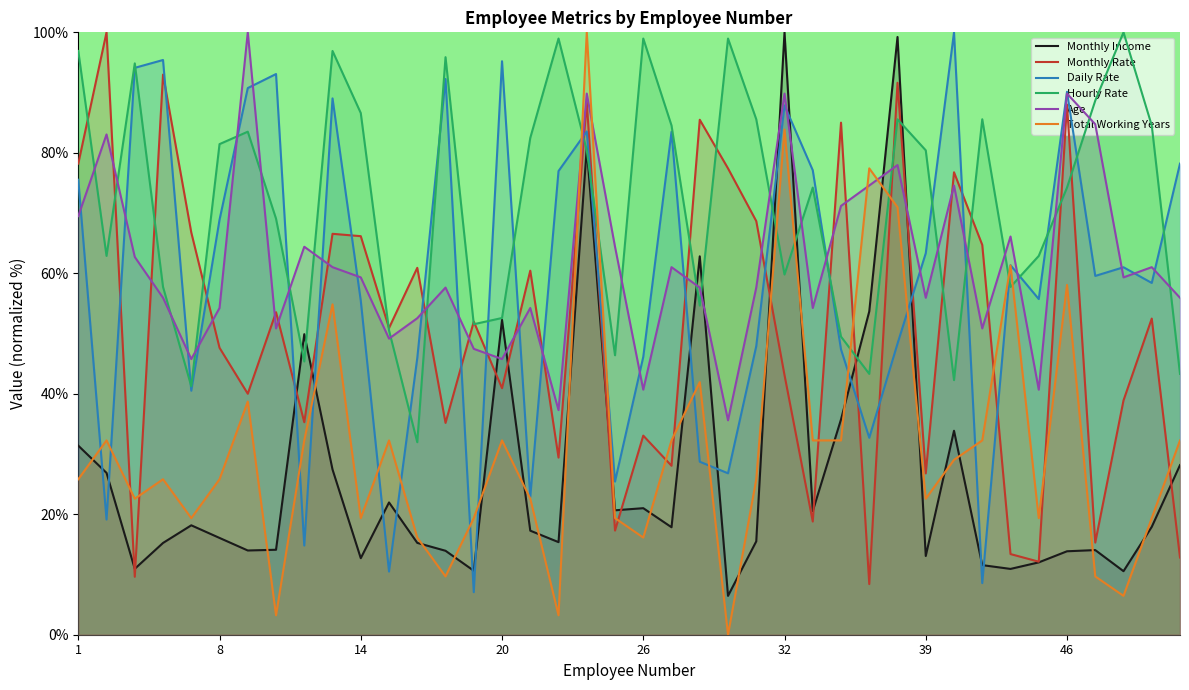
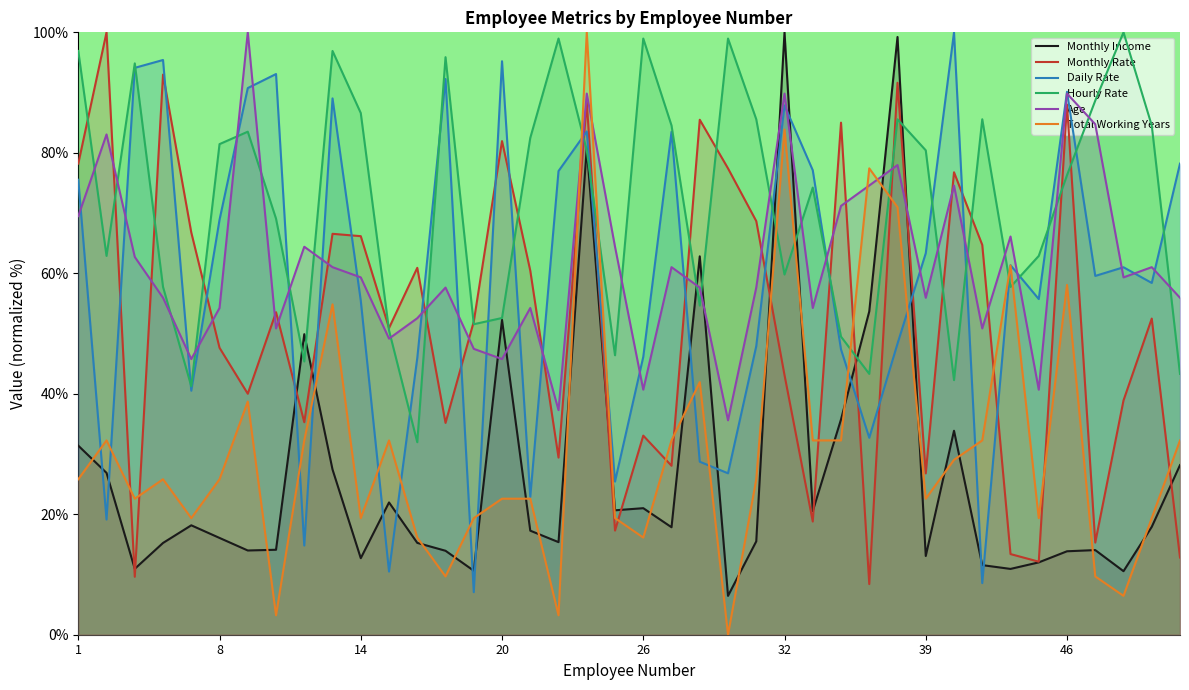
Monthly Rate, 20: 41% -> 82%
Total Working Years, 20: 32% -> 23%
Hourly Rate, 46: 74% -> 76%
